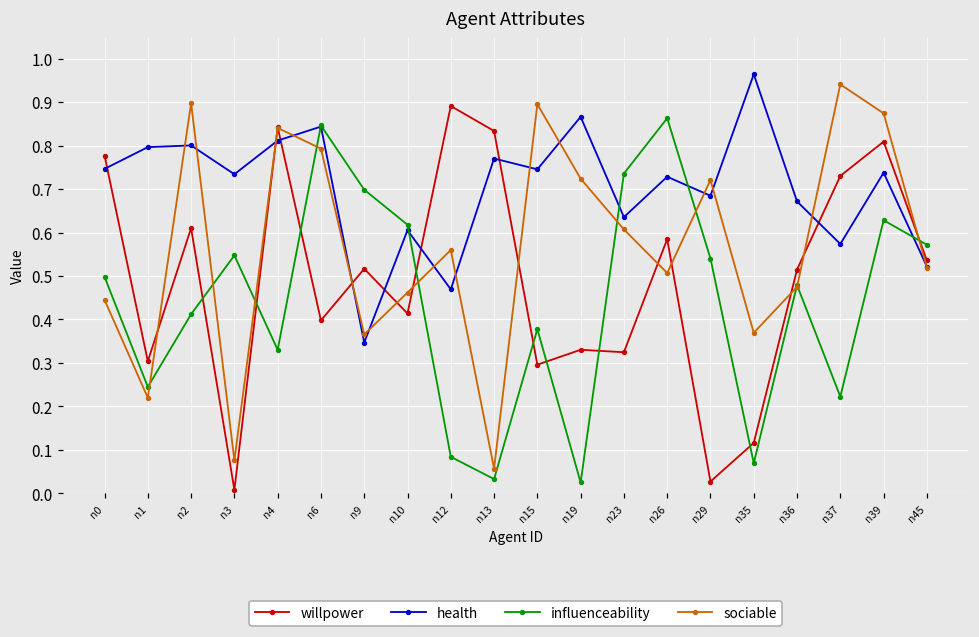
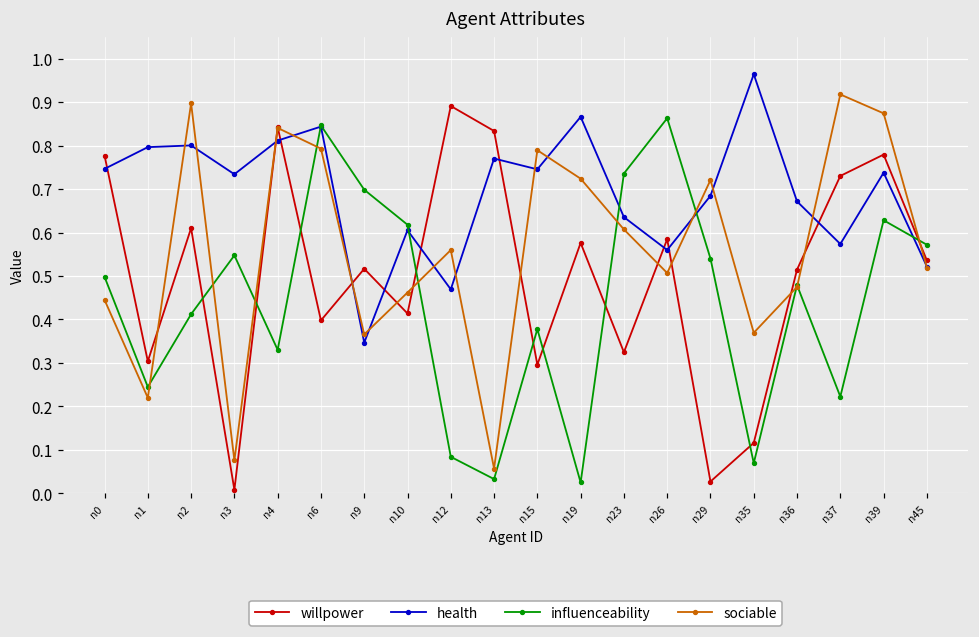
sociable, n15: 0.90 -> 0.79
willpower, n19: 0.33 -> 0.58
health, n26: 0.73 -> 0.56
sociable, n37: 0.94 -> 0.92
willpower, n39: 0.81 -> 0.78
